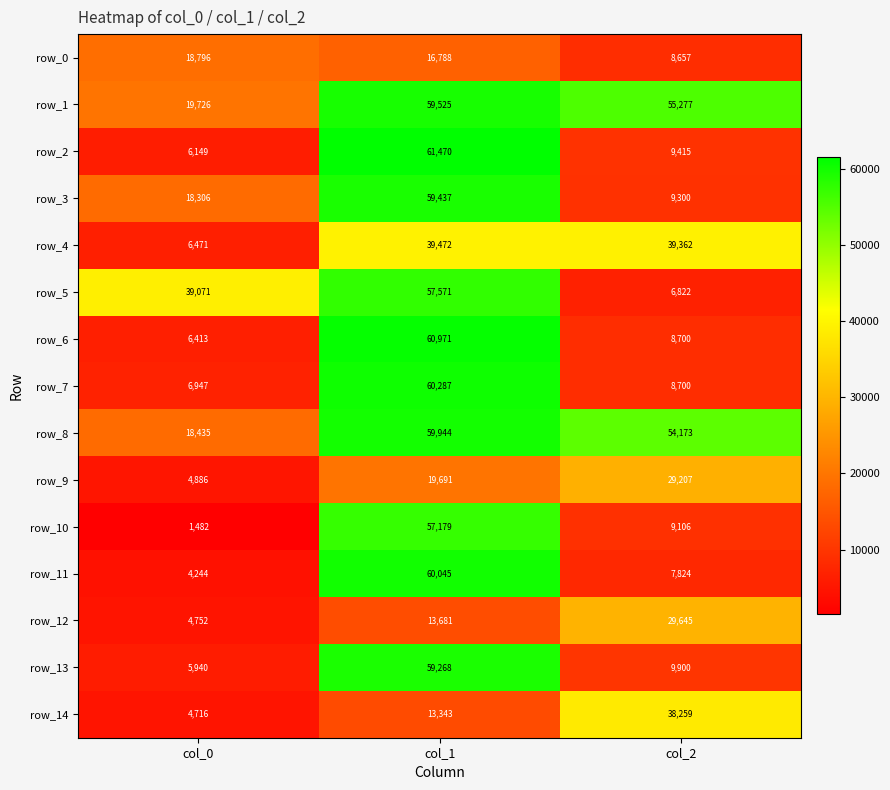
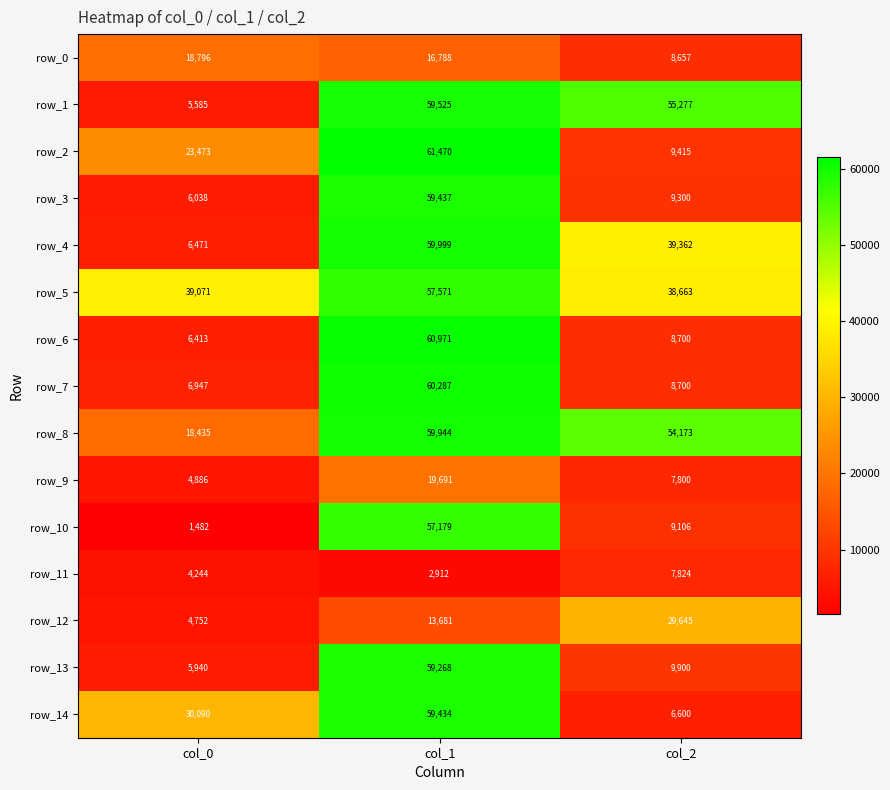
row_1, col_0: 19,726 -> 5,585
row_2, col_0: 6,149 -> 23,473
row_3, col_0: 18,306 -> 6,038
row_4, col_1: 39,472 -> 59,999
row_5, col_2: 6,822 -> 38,663
row_9, col_2: 29,207 -> 7,800
row_11, col_1: 60,045 -> 2,912
row_14, col_0: 4,716 -> 30,090
row_14, col_1: 13,343 -> 59,434
row_14, col_2: 38,259 -> 6,600
